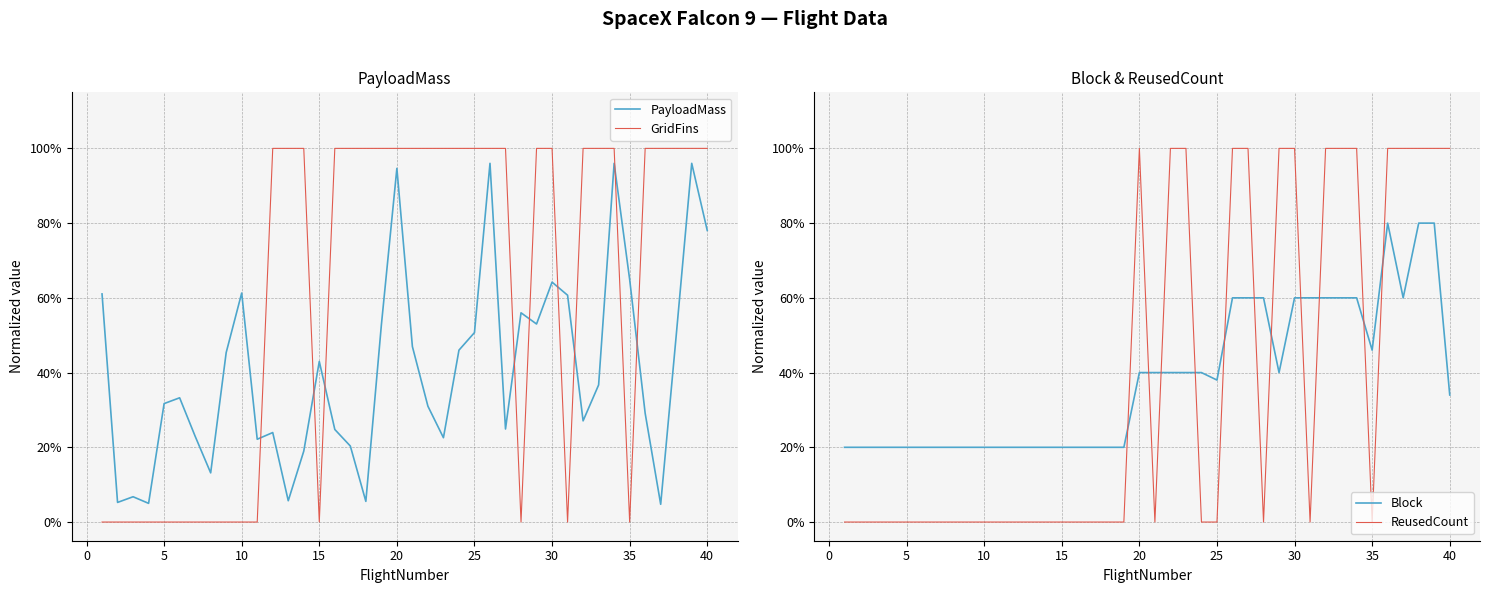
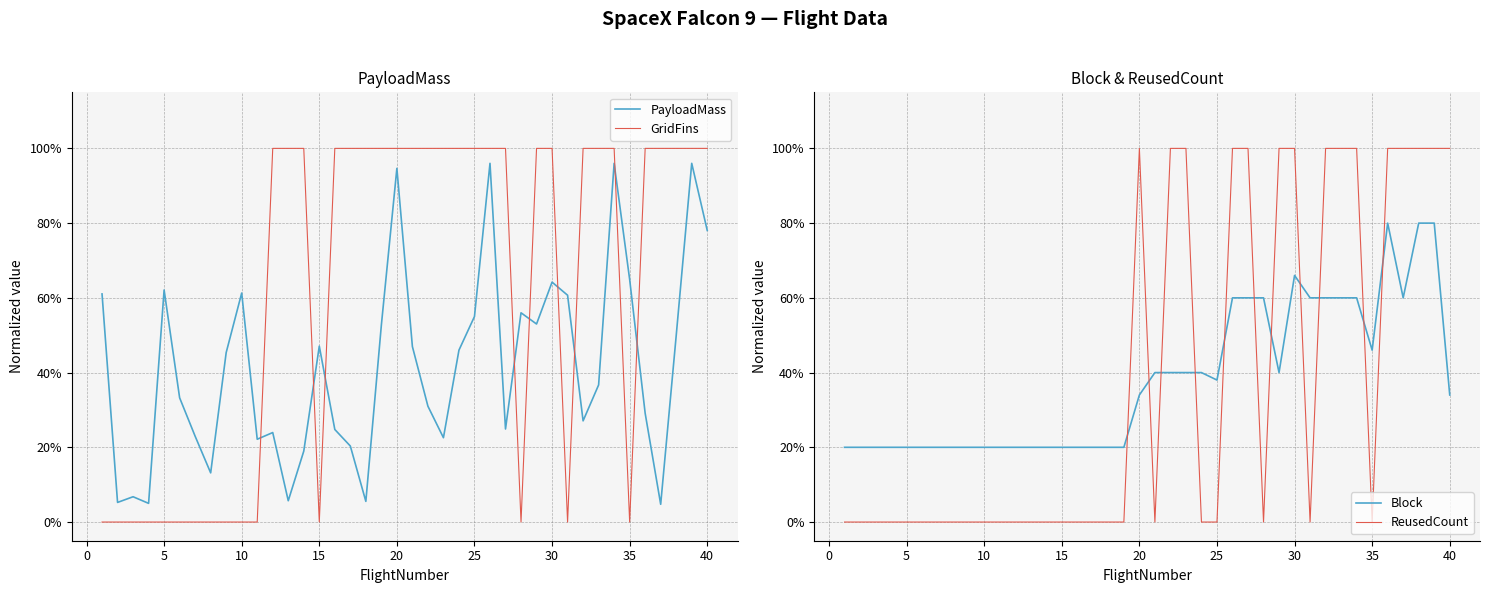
PayloadMass, PayloadMass, 5: 32% -> 62%
PayloadMass, PayloadMass, 15: 43% -> 47%
PayloadMass, PayloadMass, 25: 51% -> 55%
Block & ReusedCount, Block, 20: 40% -> 34%
Block & ReusedCount, Block, 30: 60% -> 66%
